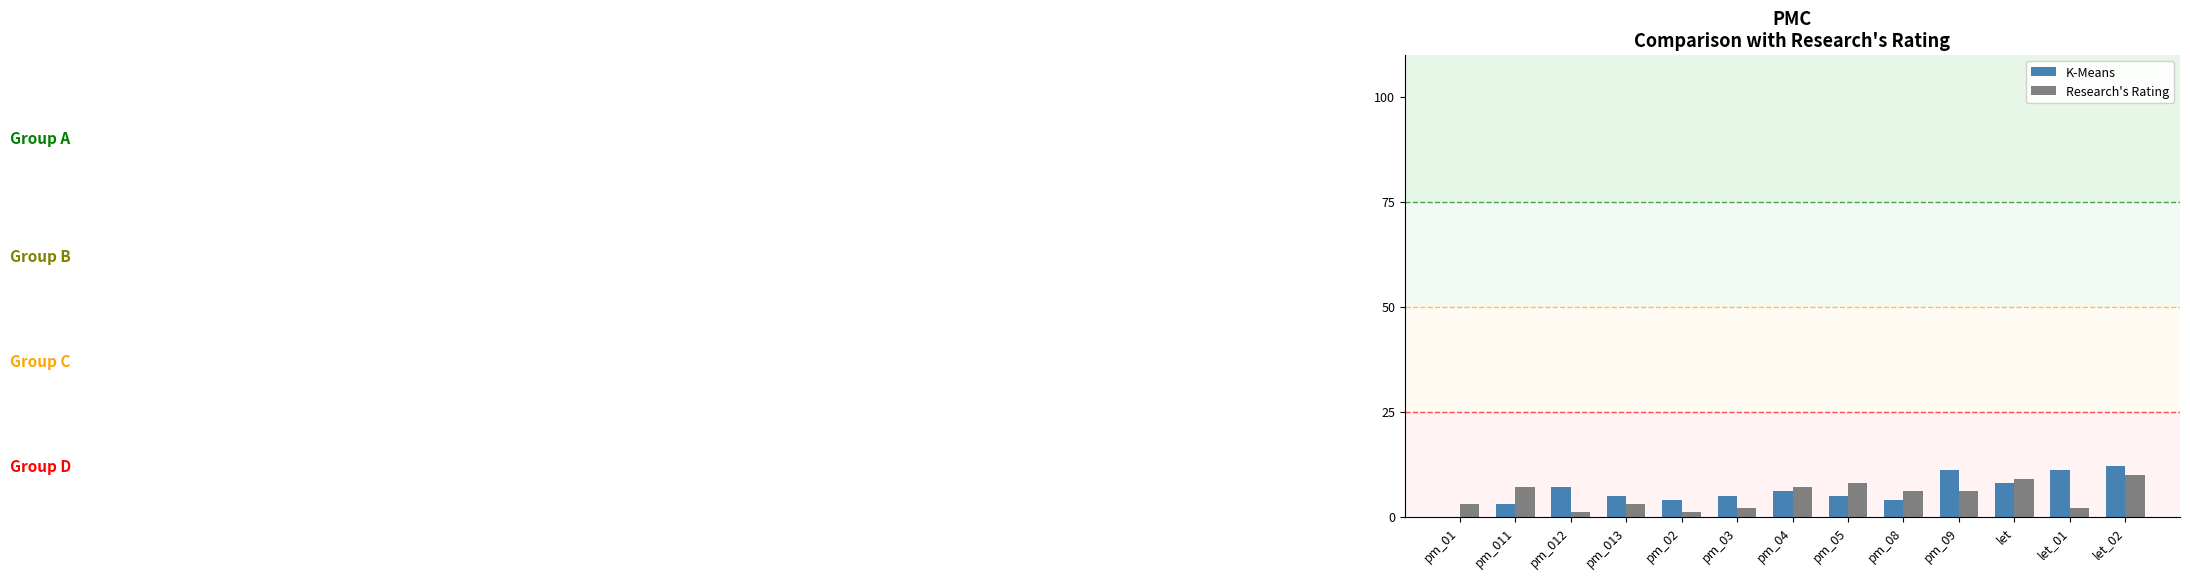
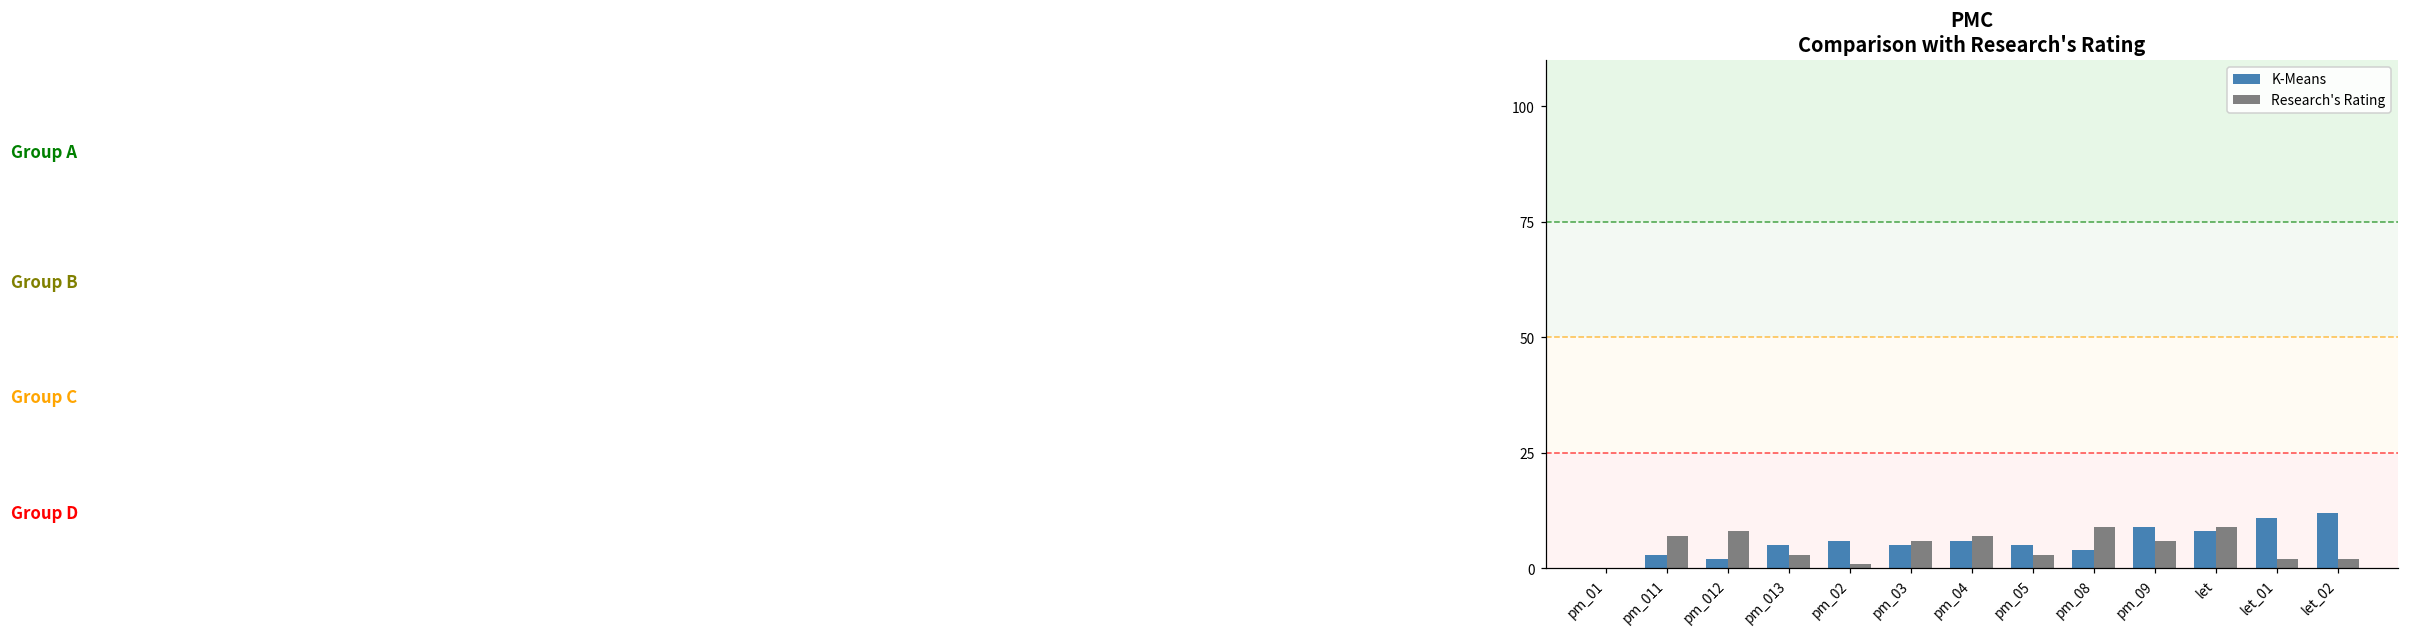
Research's Rating, pm_01: 3 -> 0
K-Means, pm_012: 7 -> 2
Research's Rating, pm_012: 1 -> 8
K-Means, pm_02: 4 -> 6
Research's Rating, pm_03: 2 -> 6
Research's Rating, pm_05: 8 -> 3
Research's Rating, pm_08: 6 -> 9
K-Means, pm_09: 11 -> 9
Research's Rating, let_02: 10 -> 2
